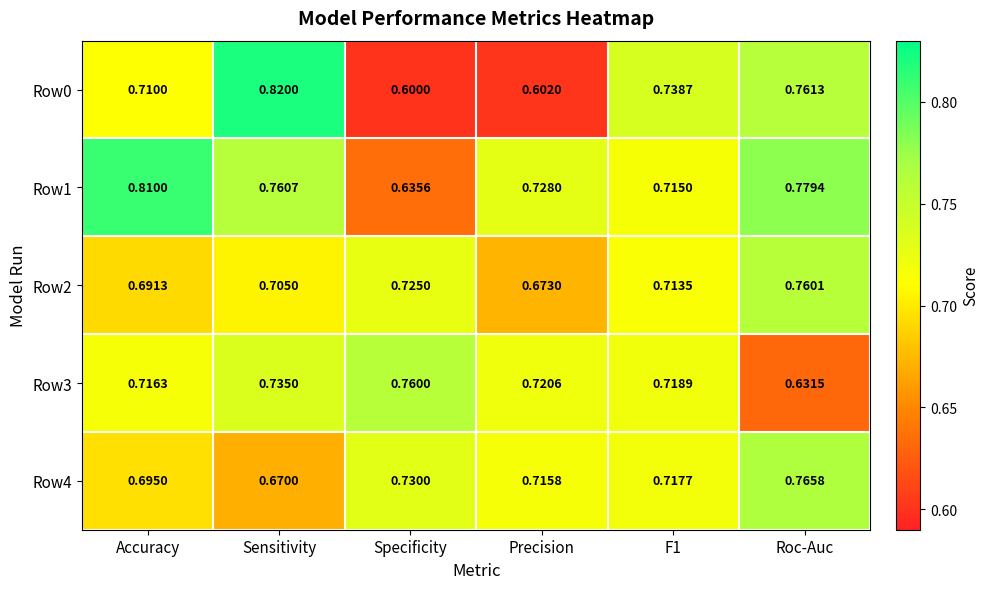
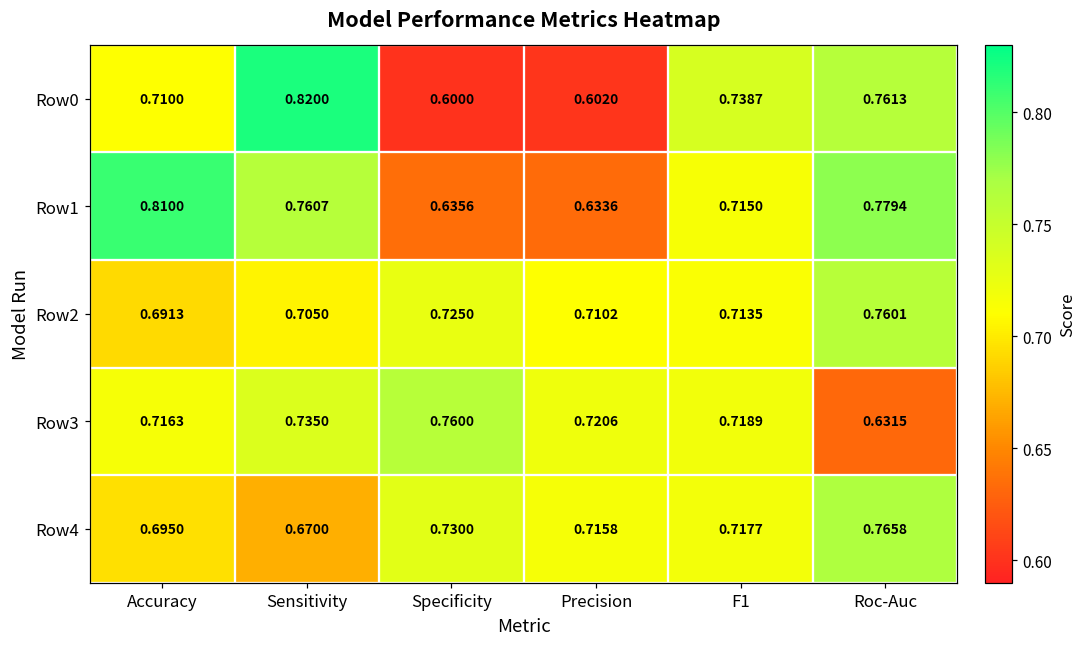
Row1, Precision: 0.7280 -> 0.6336
Row2, Precision: 0.6730 -> 0.7102
